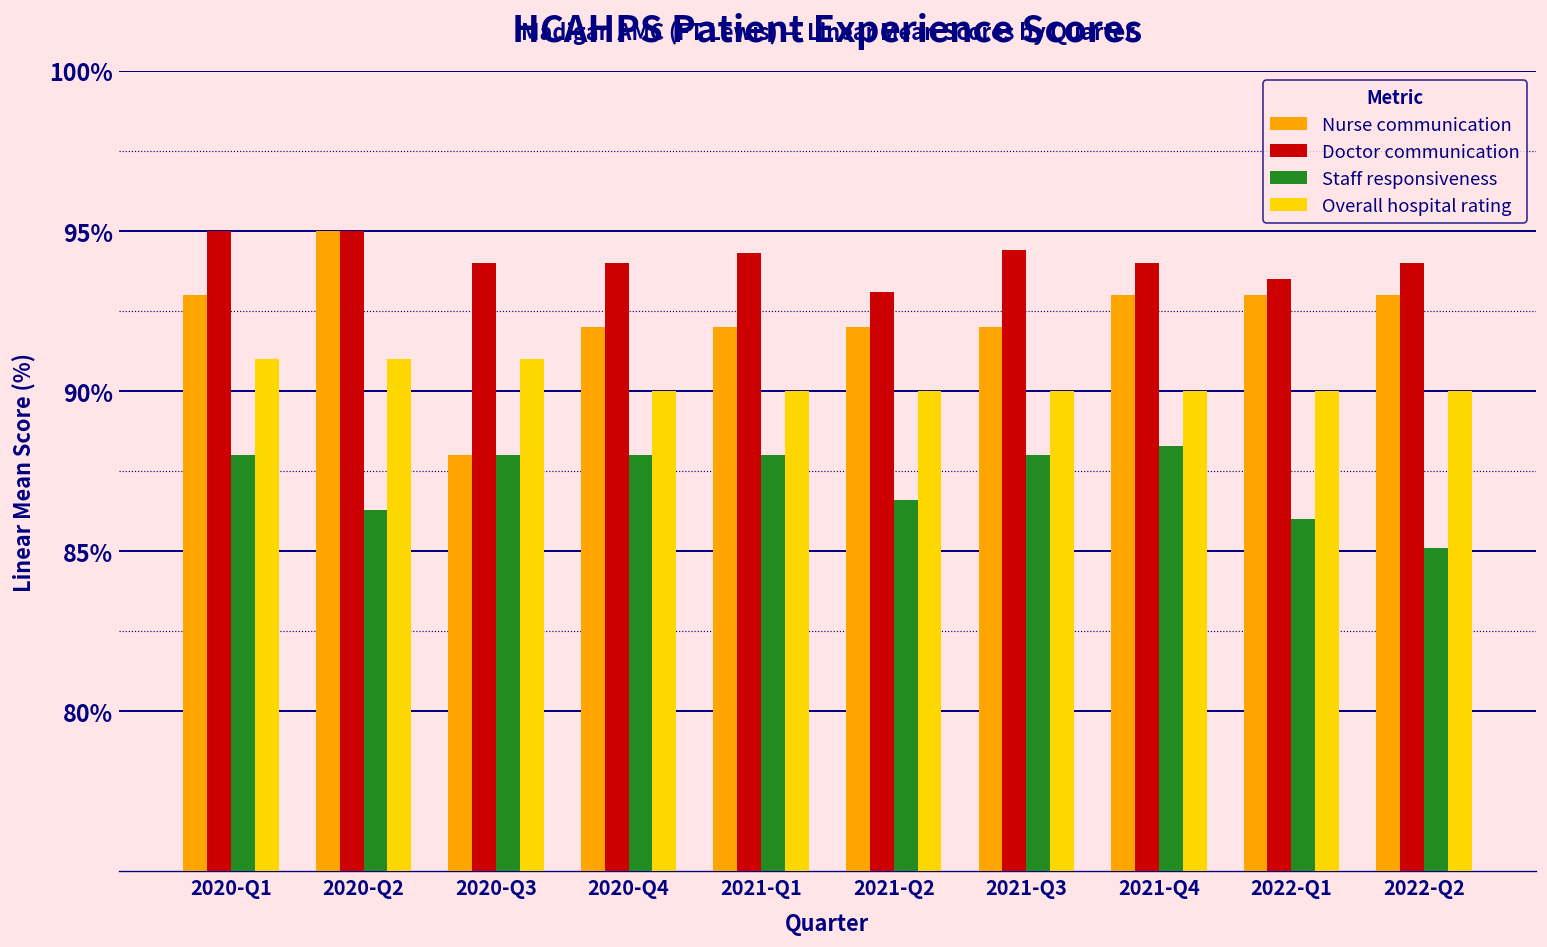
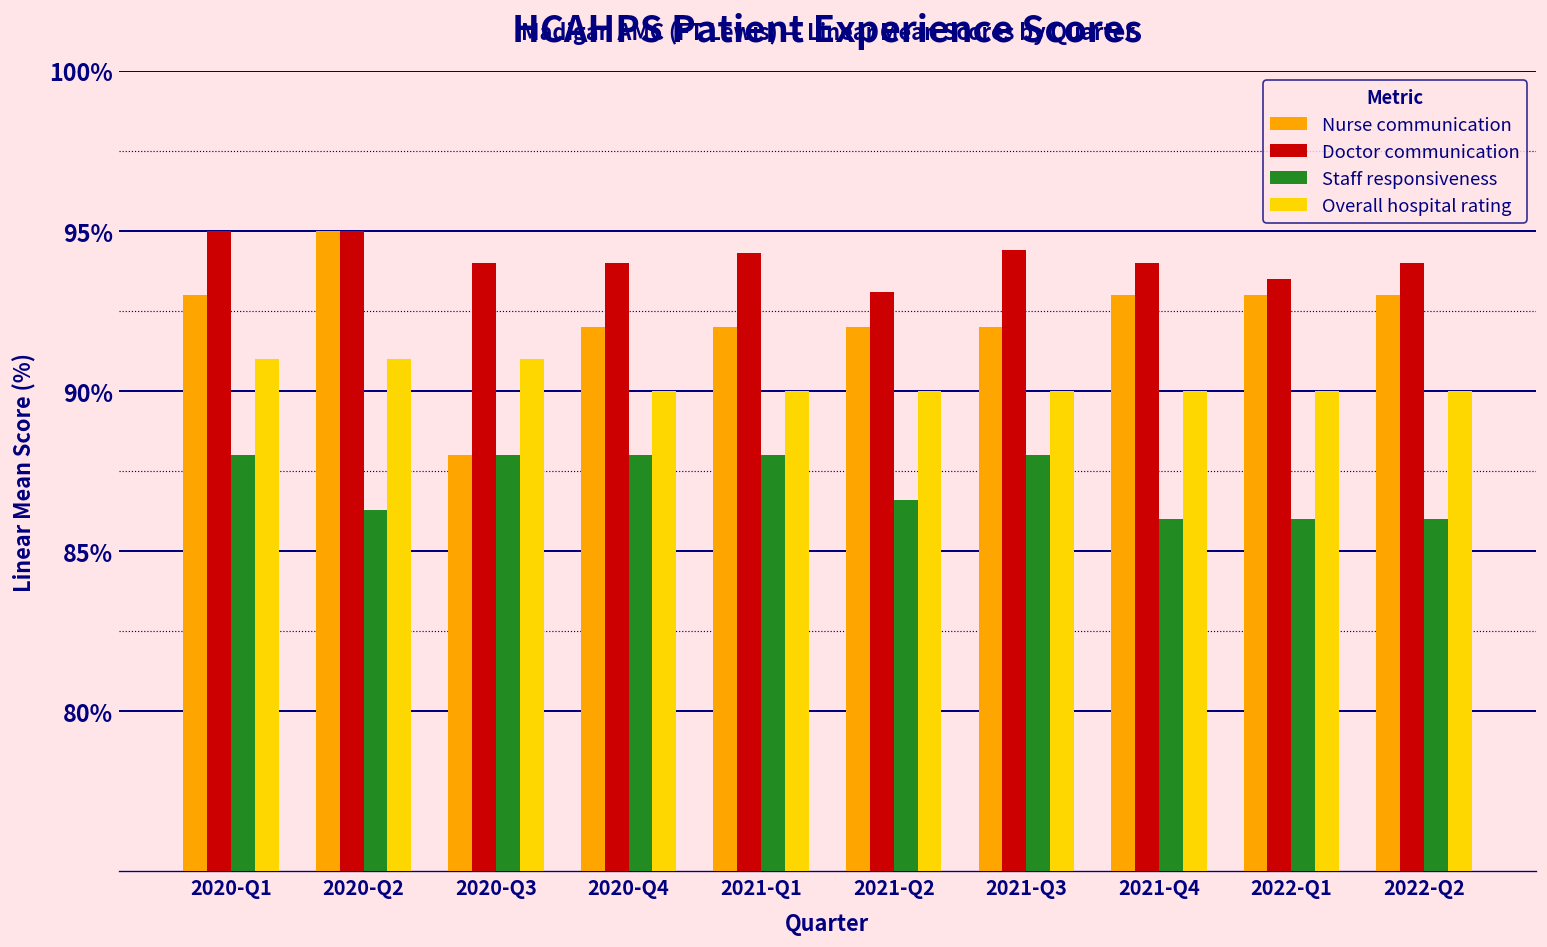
Staff responsiveness, 2021-Q4: 88.3% -> 86.0%
Staff responsiveness, 2022-Q2: 85.1% -> 86.0%
